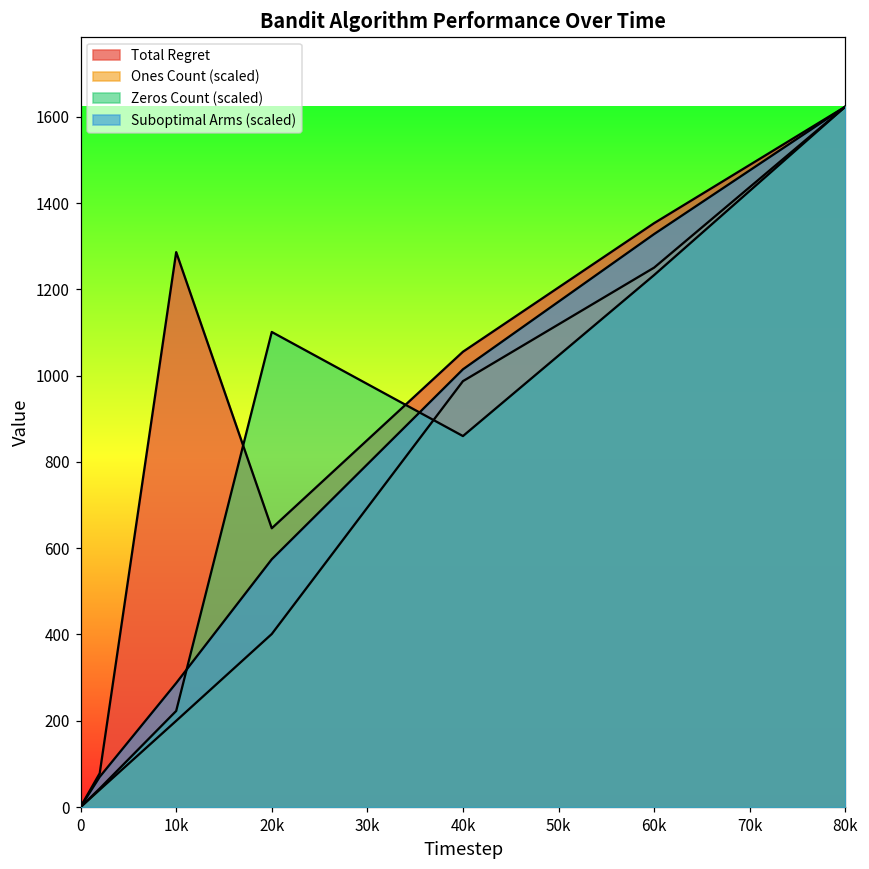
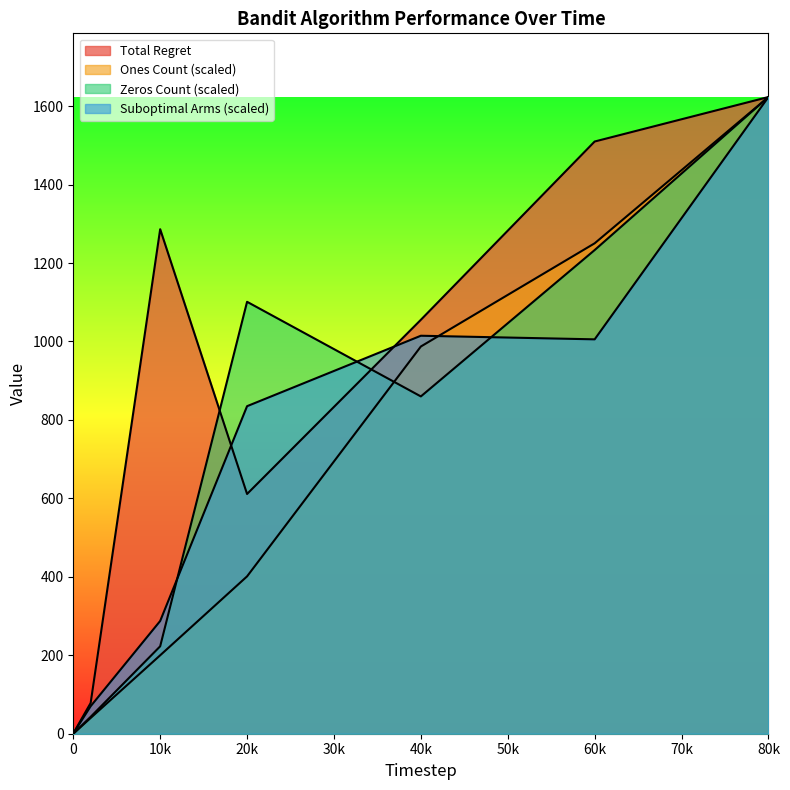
Total Regret, 20k: 650 -> 610
Suboptimal Arms (scaled), 20k: 570 -> 840
Total Regret, 60k: 1350 -> 1510
Suboptimal Arms (scaled), 60k: 1330 -> 1010
